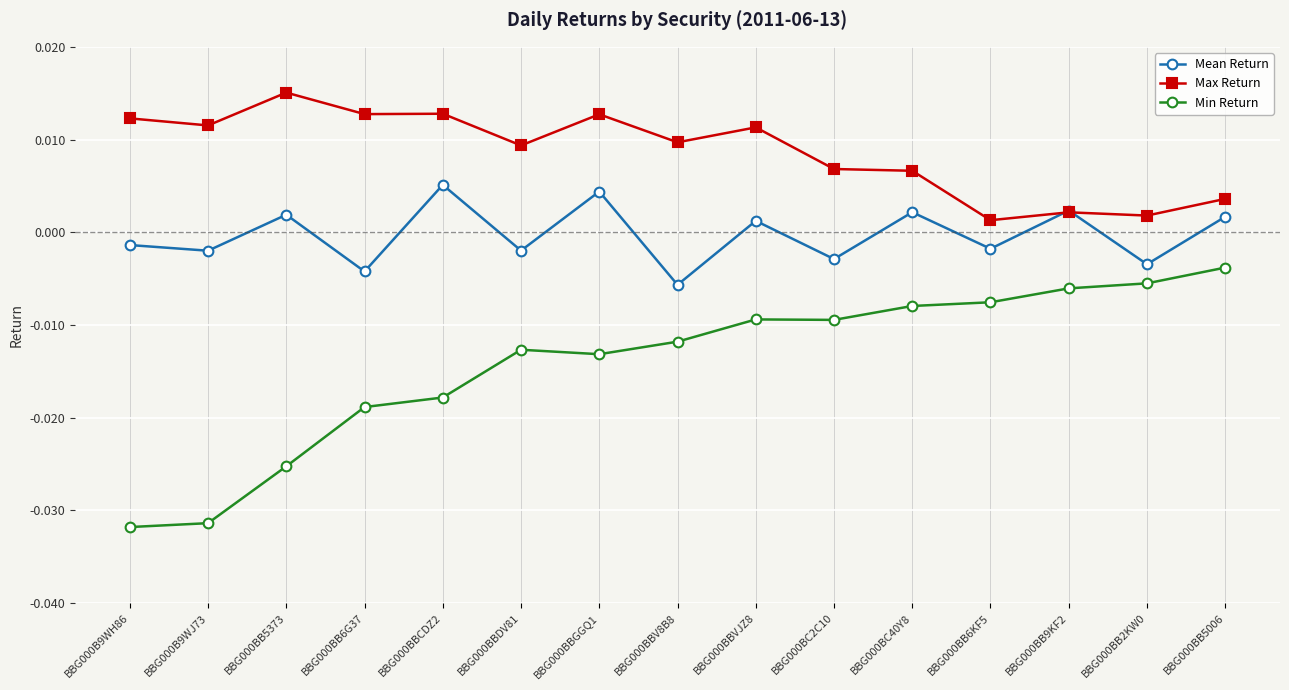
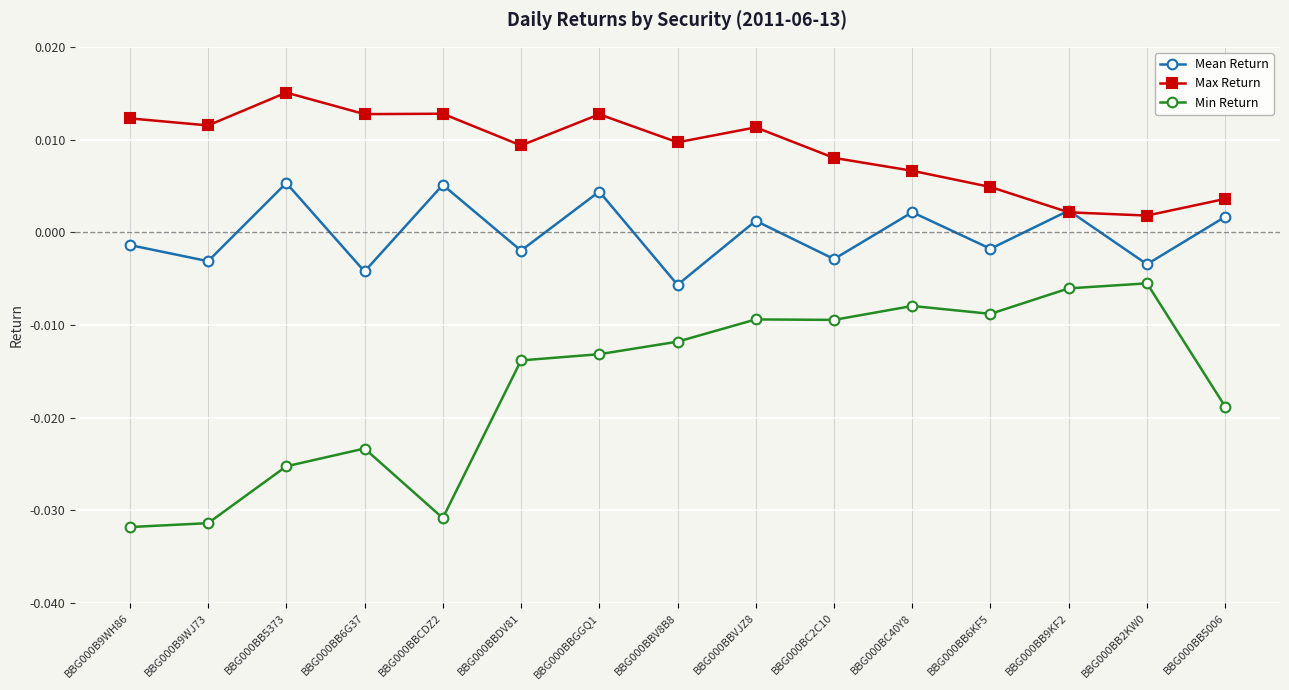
Mean Return, BBG000B9WJ73: -0.002 -> -0.003
Mean Return, BBG000BB5373: 0.002 -> 0.005
Min Return, BBG000BB6G37: -0.019 -> -0.023
Min Return, BBG000BBCDZ2: -0.018 -> -0.031
Min Return, BBG000BBDV81: -0.013 -> -0.014
Max Return, BBG000BC2C10: 0.007 -> 0.008
Max Return, BBG000BB6KF5: 0.001 -> 0.005
Min Return, BBG000BB6KF5: -0.008 -> -0.009
Min Return, BBG000BB5006: -0.004 -> -0.019
